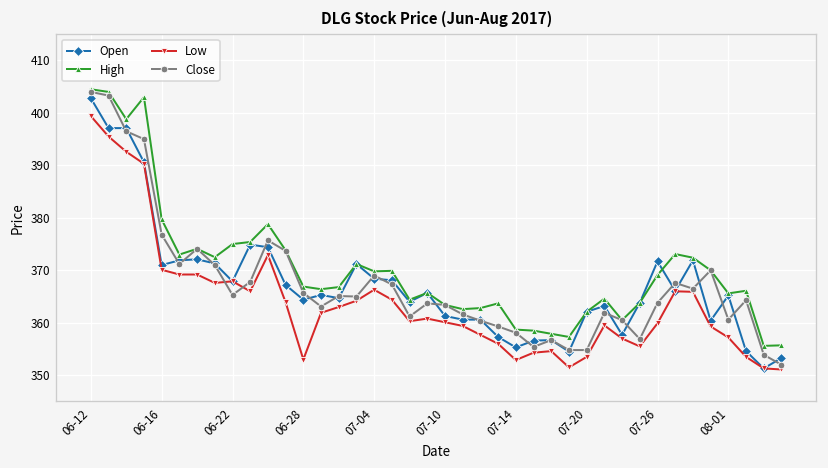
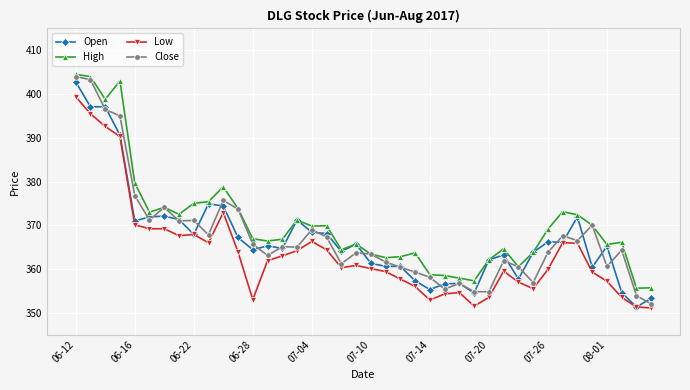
Close, 06-22: 365 -> 371
Open, 07-26: 372 -> 366
